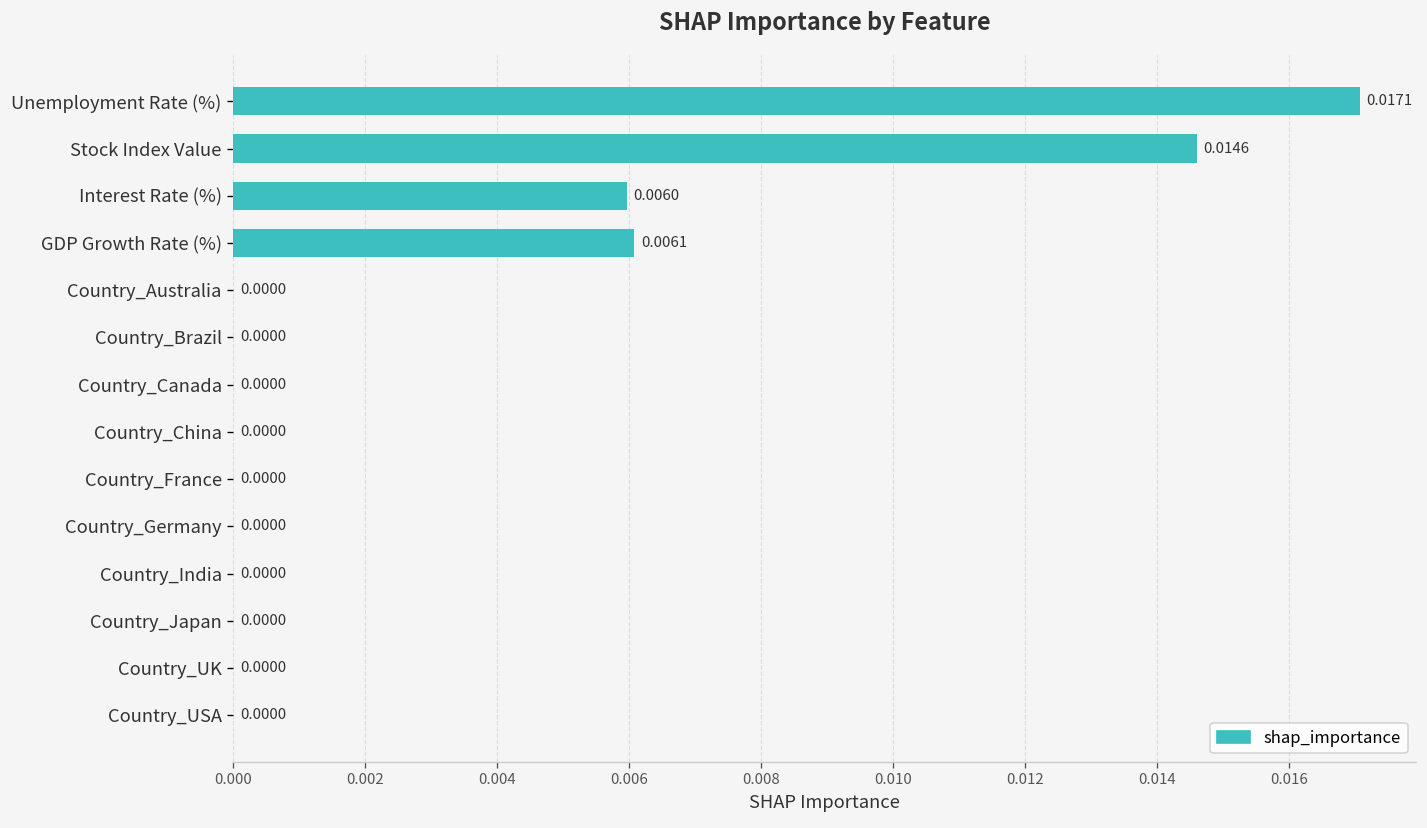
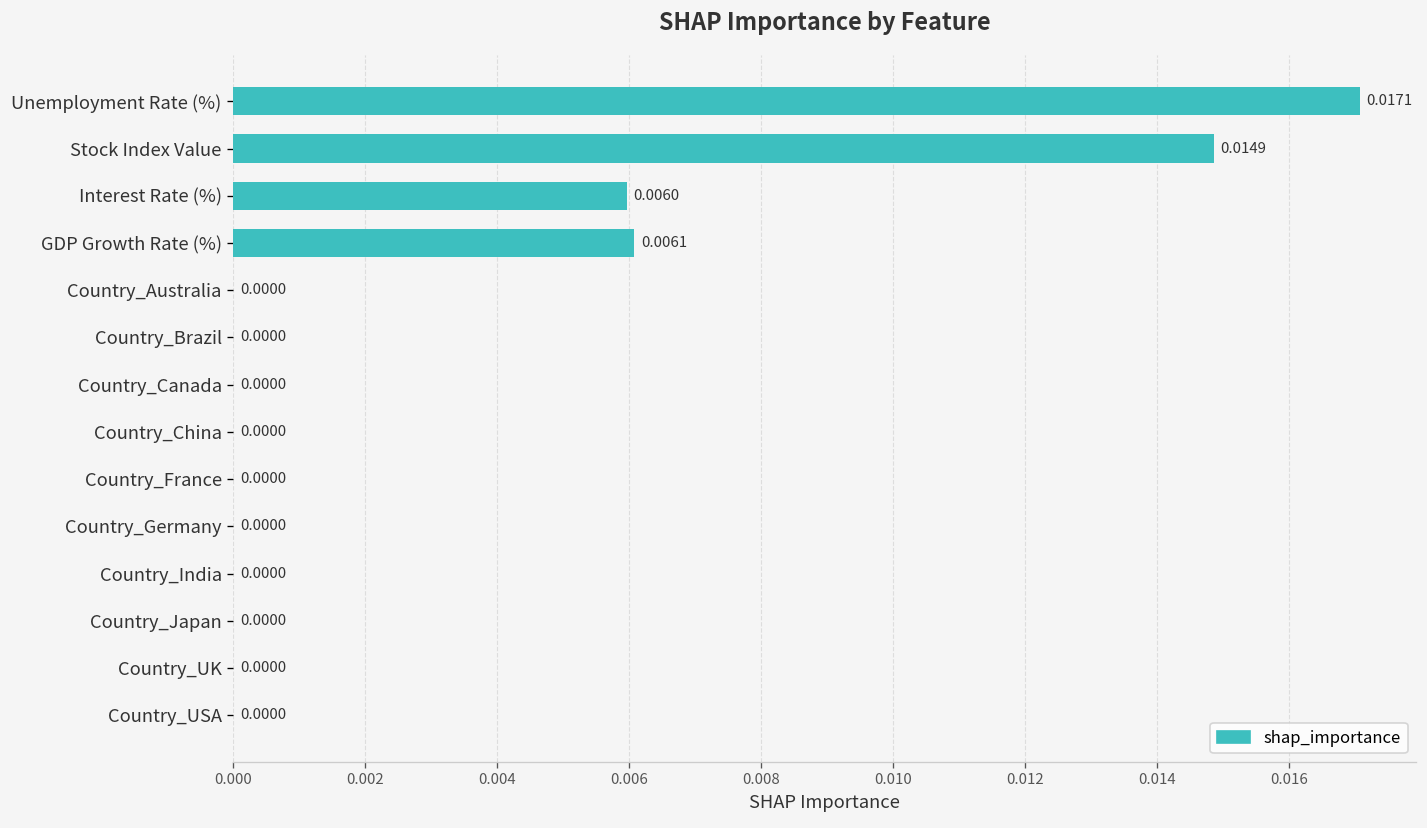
Stock Index Value: 0.0146 -> 0.0149
